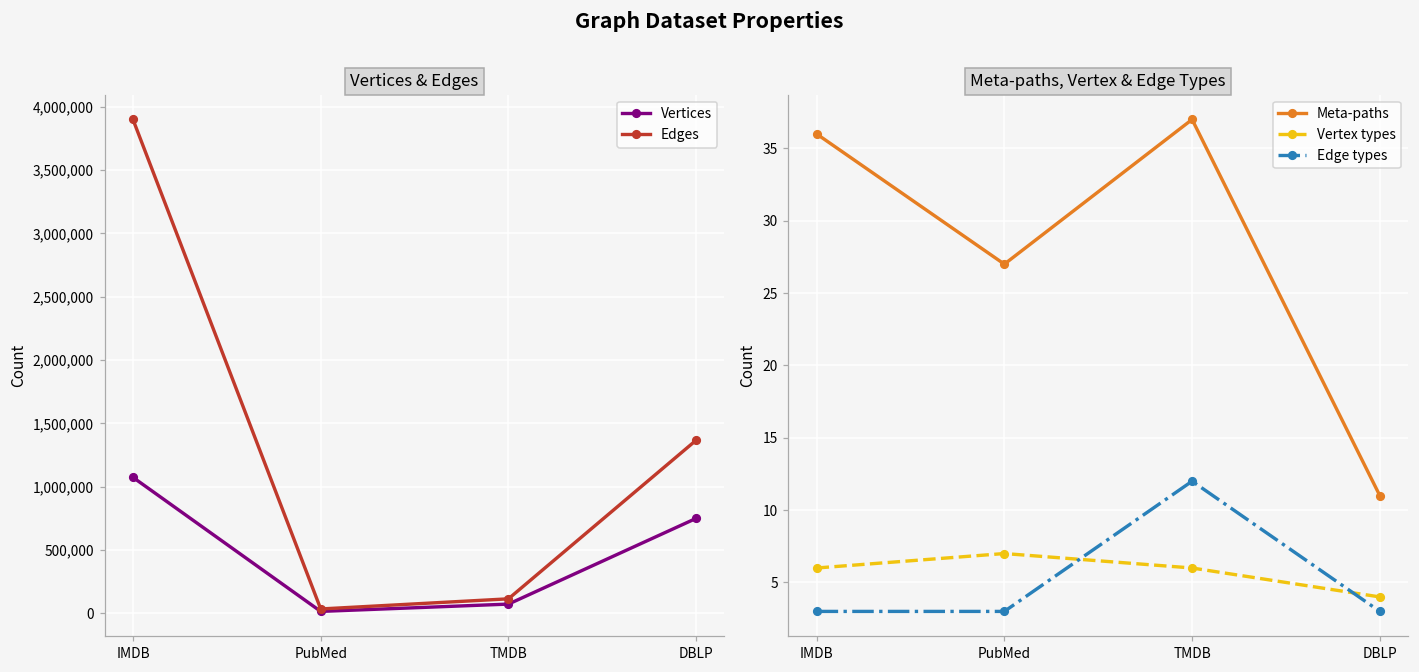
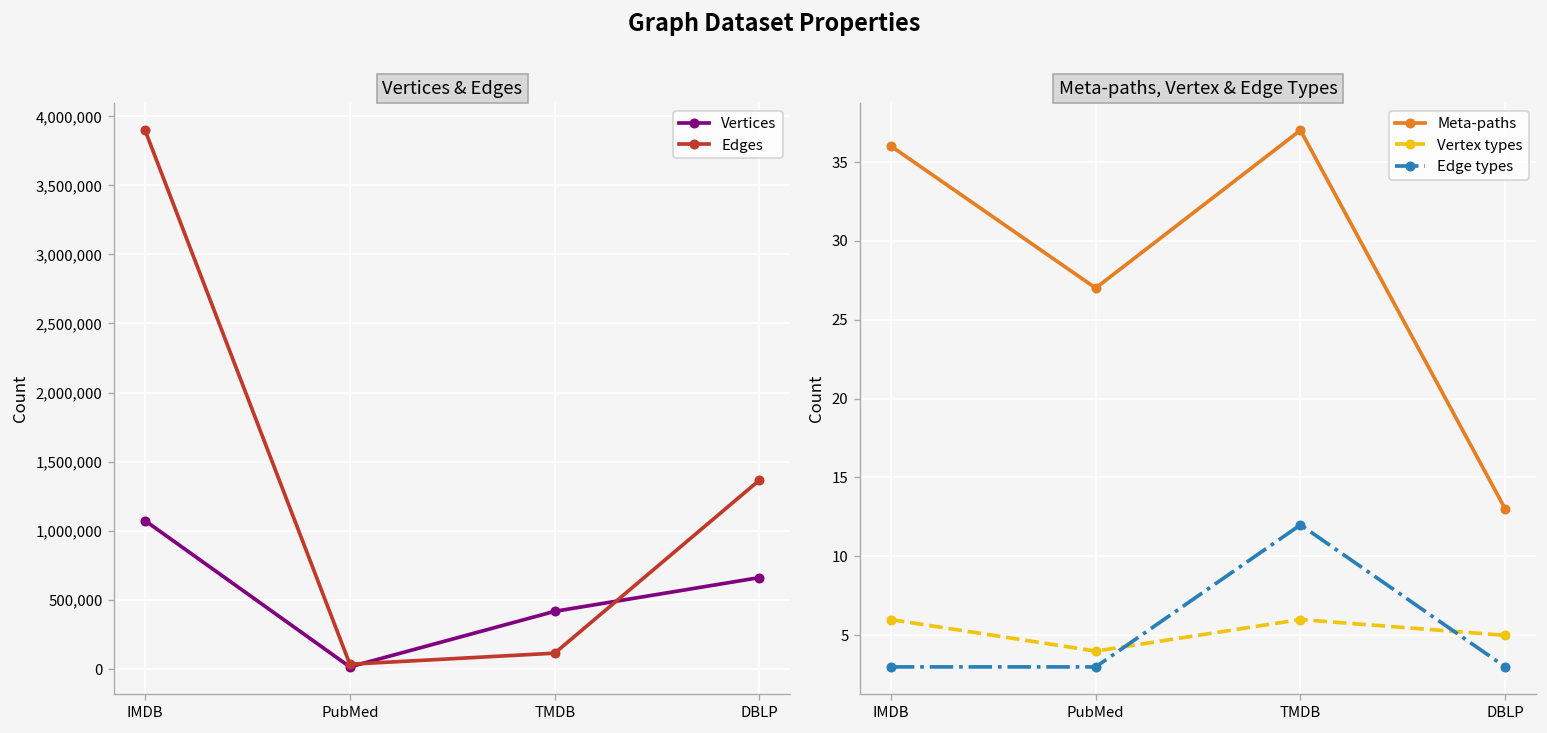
Vertices & Edges, Vertices, TMDB: 70,000 -> 420,000
Vertices & Edges, Vertices, DBLP: 750,000 -> 660,000
Meta-paths, Vertex & Edge Types, Vertex types, PubMed: 7 -> 4
Meta-paths, Vertex & Edge Types, Meta-paths, DBLP: 11 -> 13
Meta-paths, Vertex & Edge Types, Vertex types, DBLP: 4 -> 5
